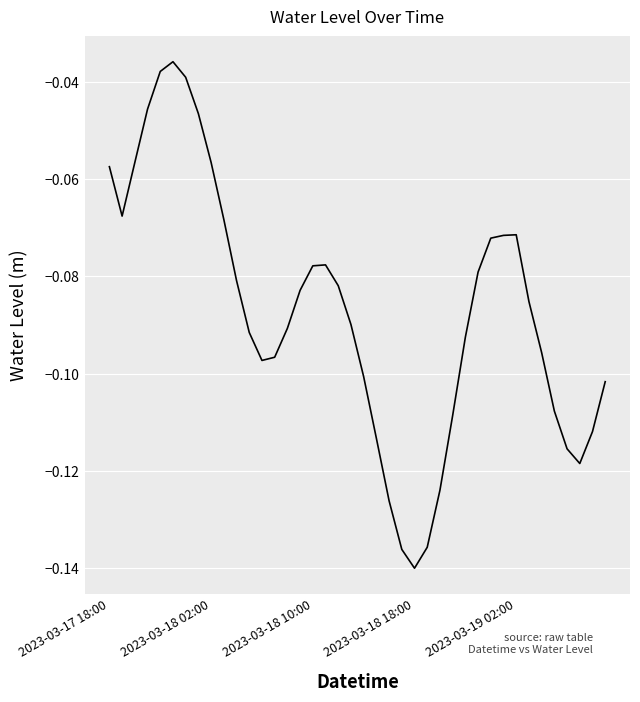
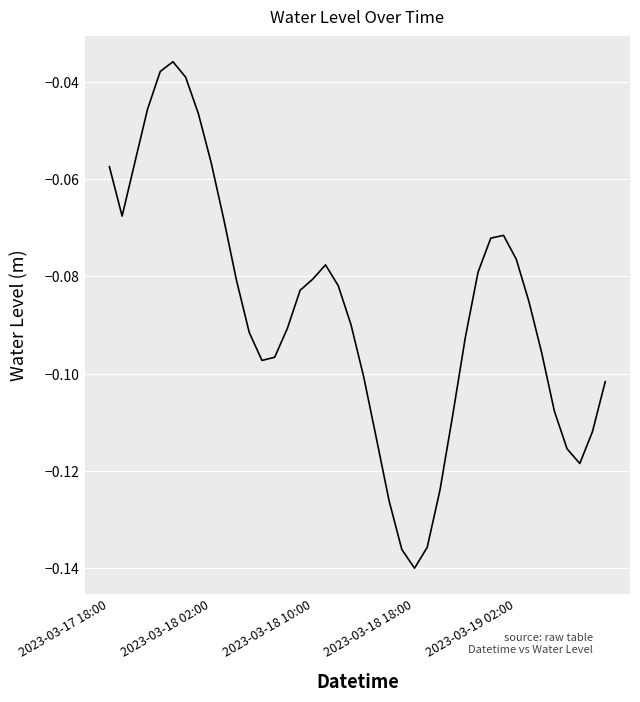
2023-03-18 10:00: -0.078 -> -0.081
2023-03-19 02:00: -0.071 -> -0.076
